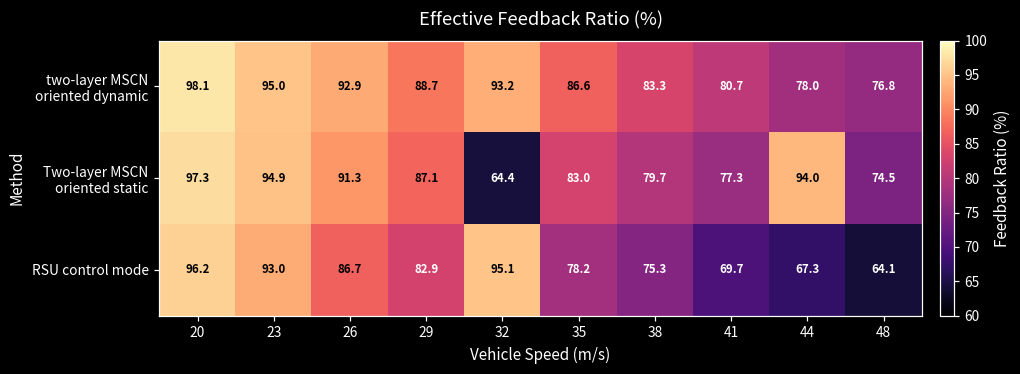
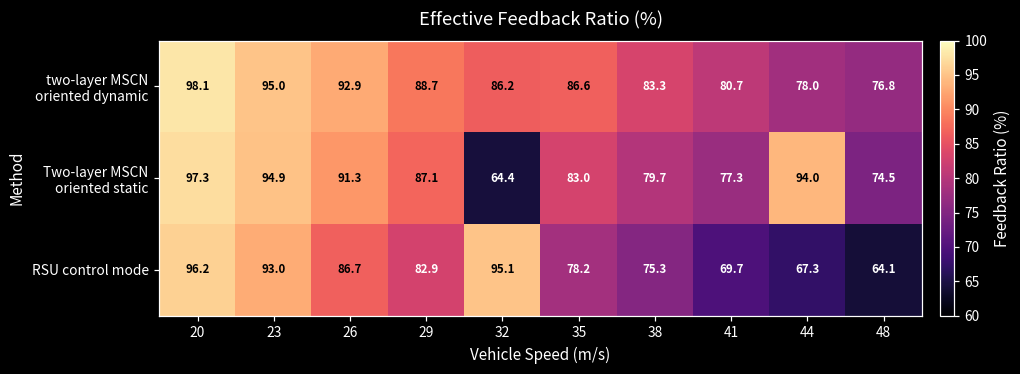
two-layer MSCN oriented dynamic, 32: 93.2 -> 86.2
